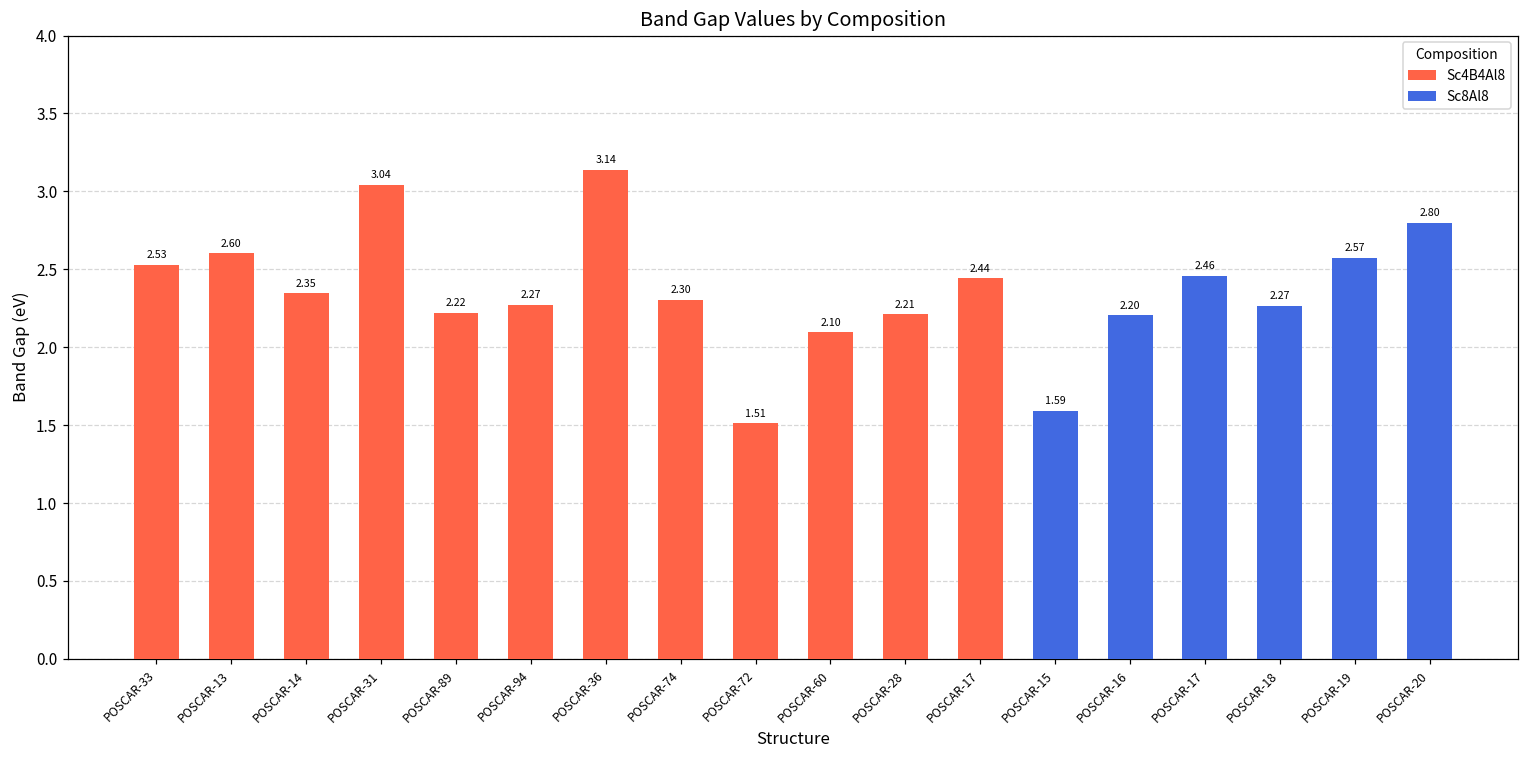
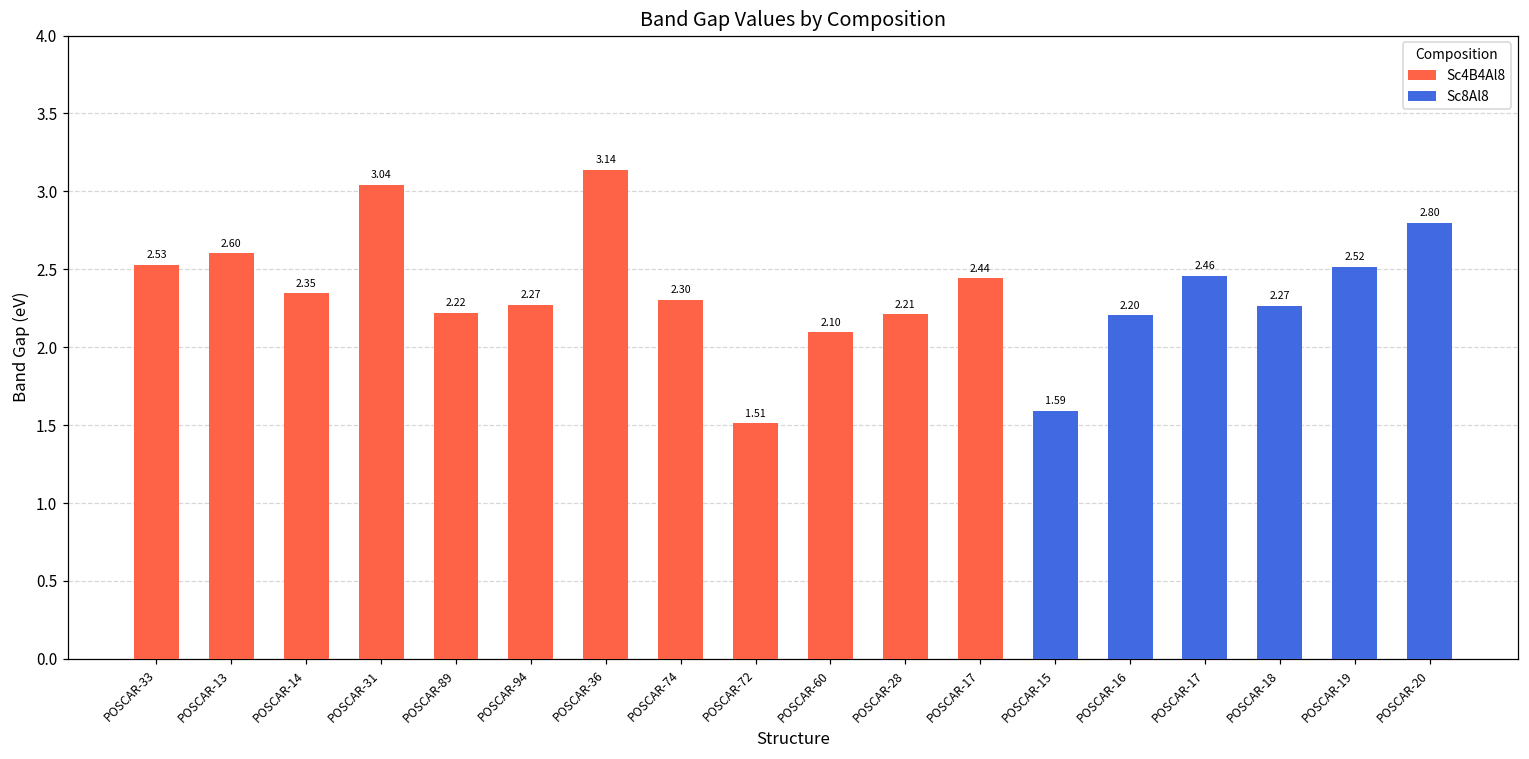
Sc8Al8, POSCAR-19: 2.57 -> 2.52
